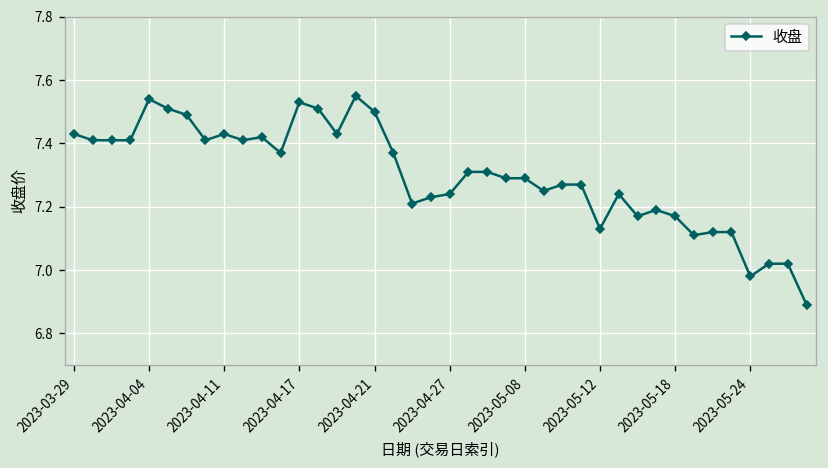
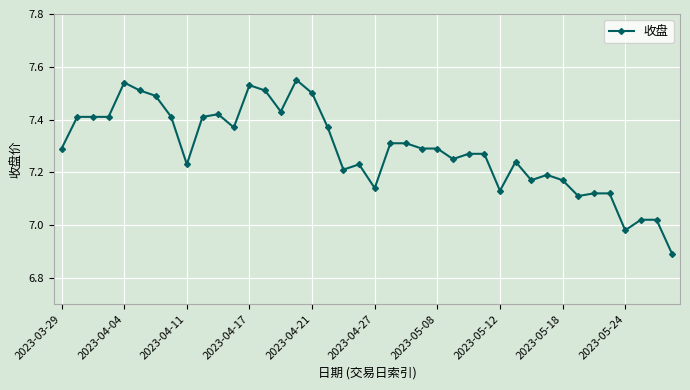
2023-03-29: 7.43 -> 7.29
2023-04-11: 7.43 -> 7.23
2023-04-27: 7.24 -> 7.14
